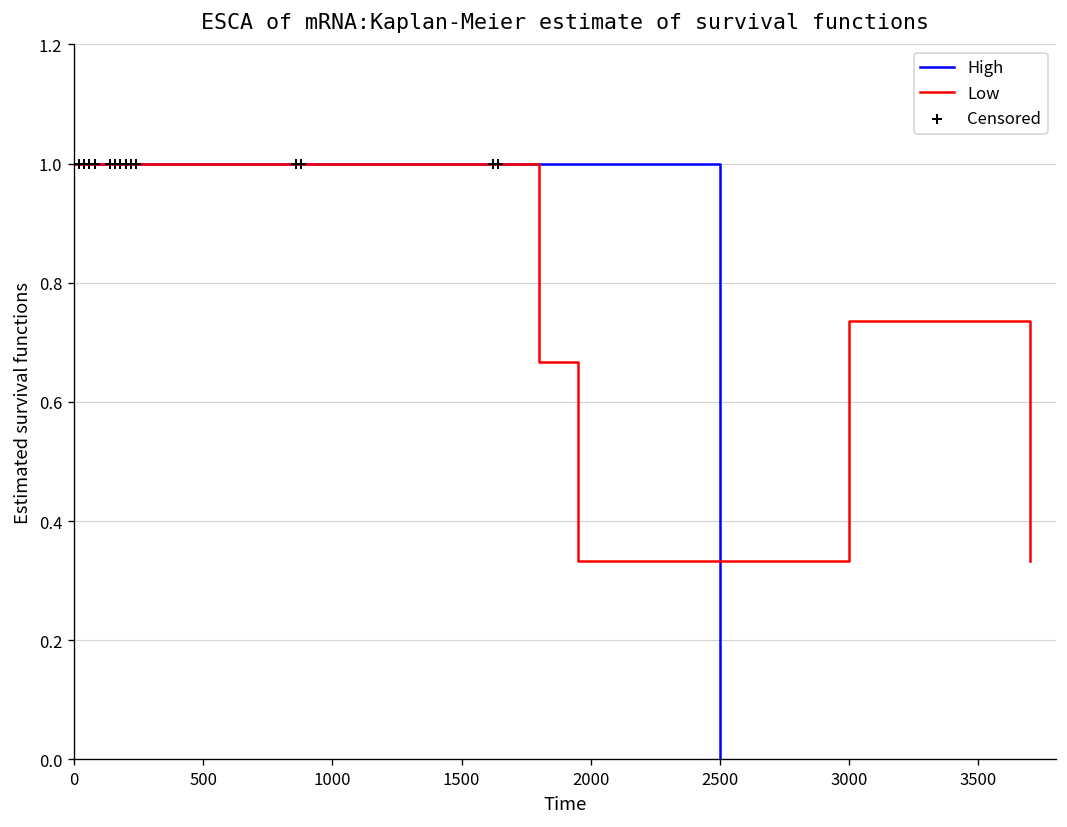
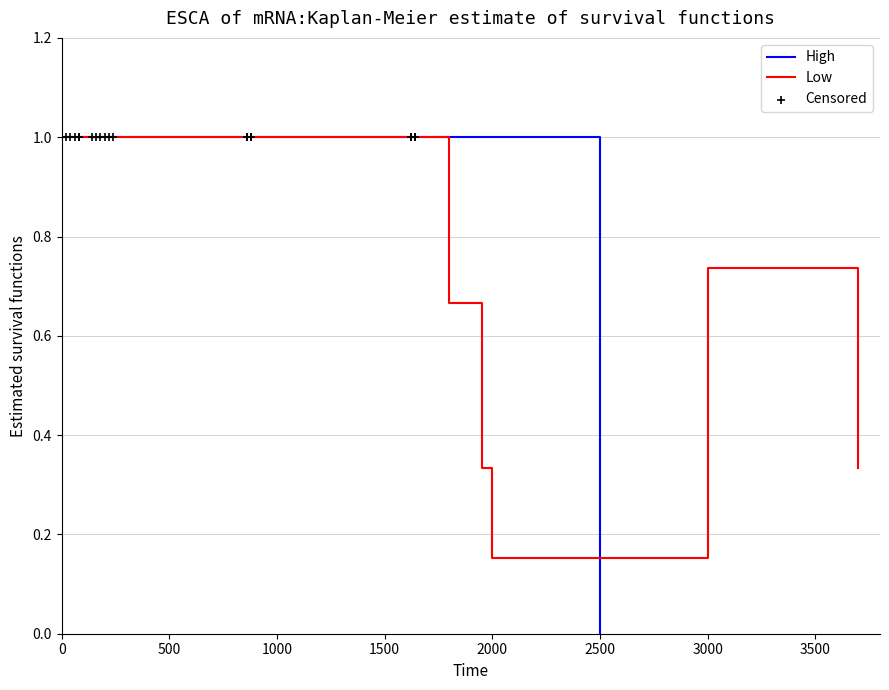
Low, 2000: 0.33 -> 0.15
